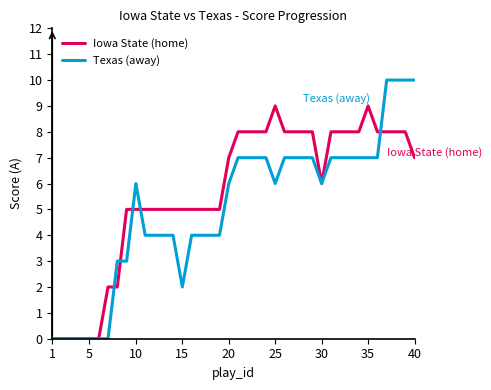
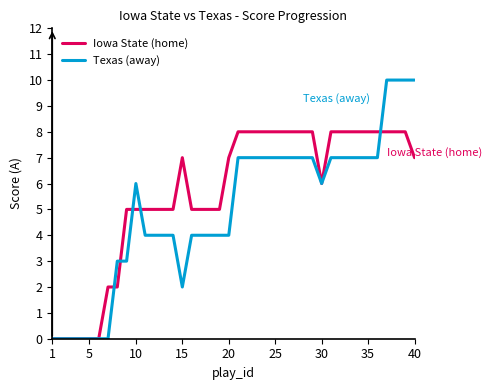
Iowa State (home), 15: 5 -> 7
Texas (away), 20: 6 -> 4
Iowa State (home), 25: 9 -> 8
Texas (away), 25: 6 -> 7
Iowa State (home), 35: 9 -> 8
